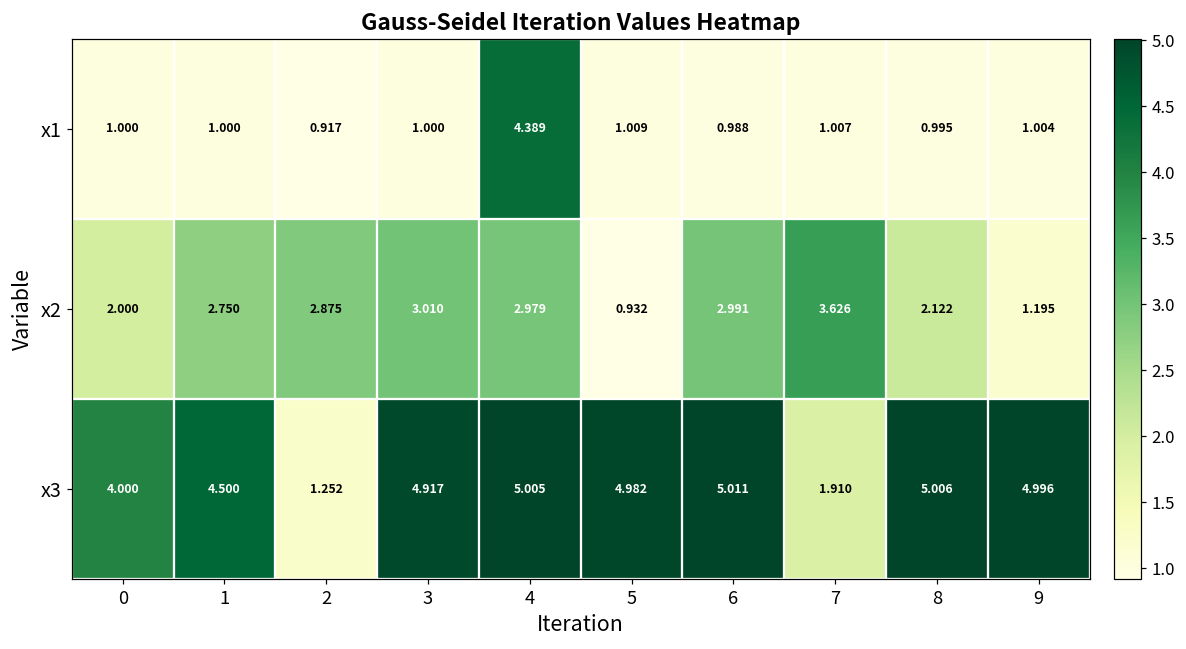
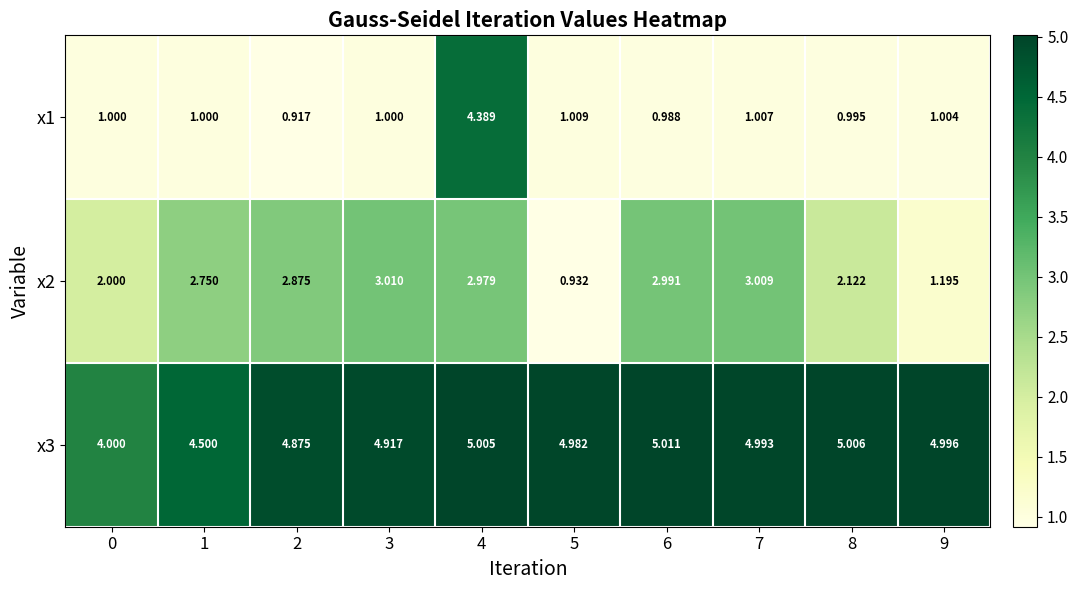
x2, 7: 3.626 -> 3.009
x3, 2: 1.252 -> 4.875
x3, 7: 1.910 -> 4.993
